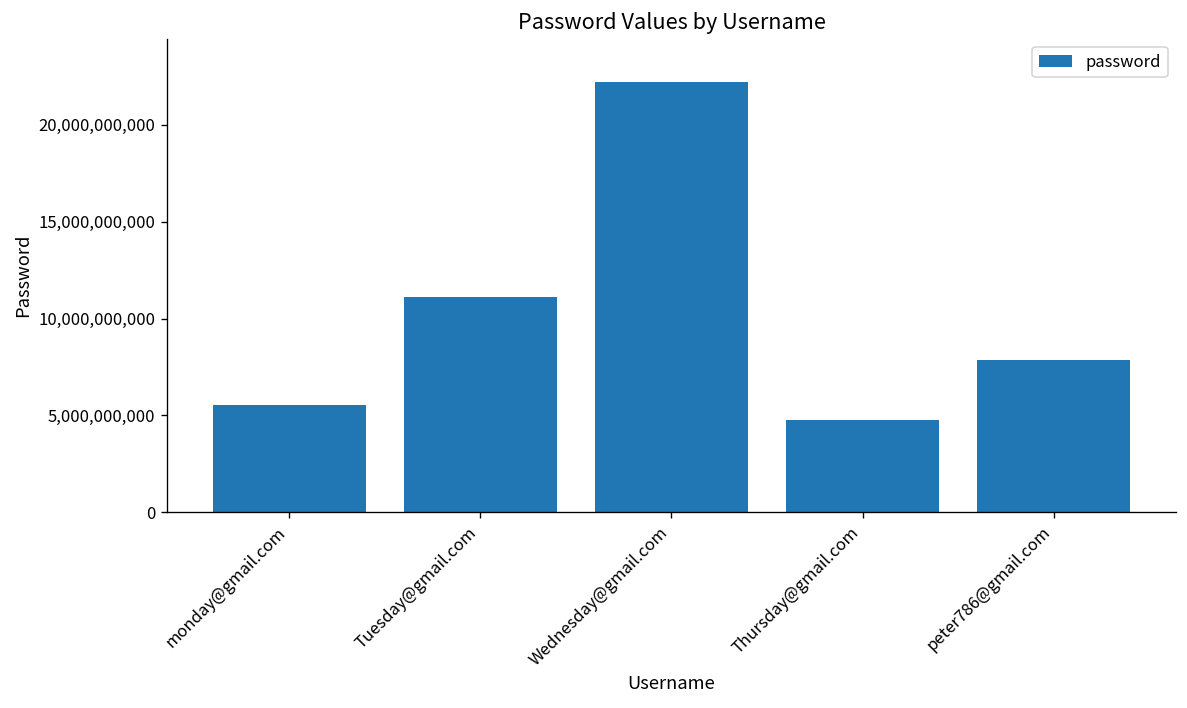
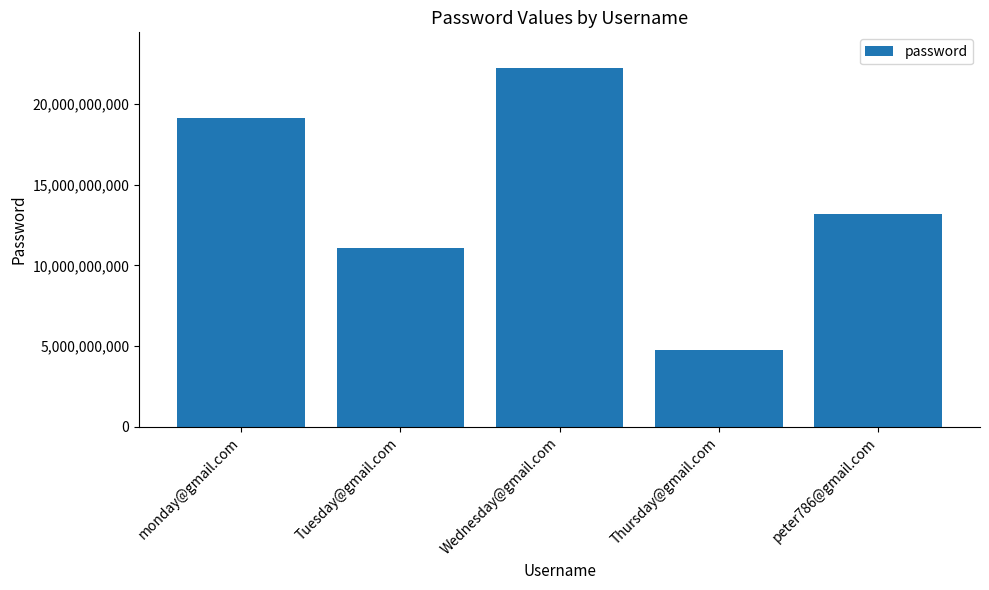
monday@gmail.com: 5,600,000,000 -> 19,100,000,000
peter786@gmail.com: 7,900,000,000 -> 13,200,000,000
